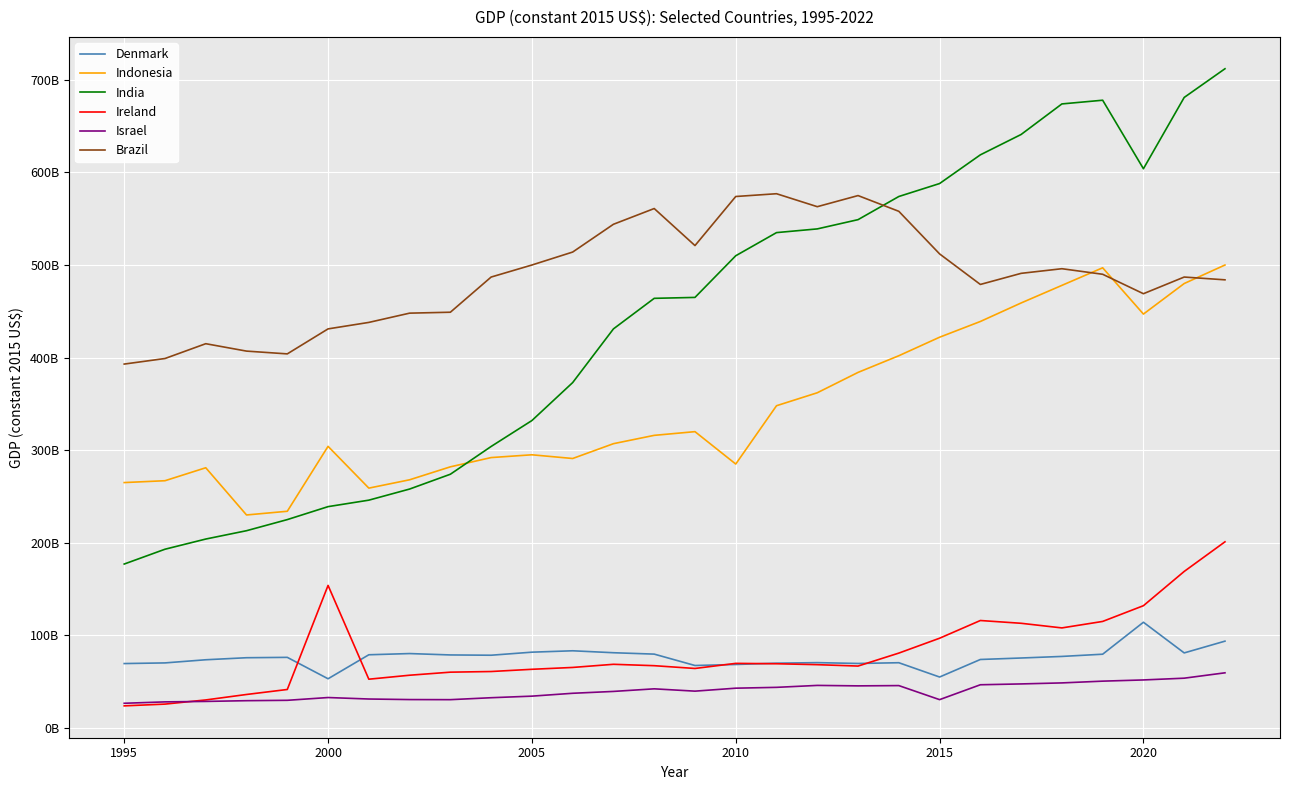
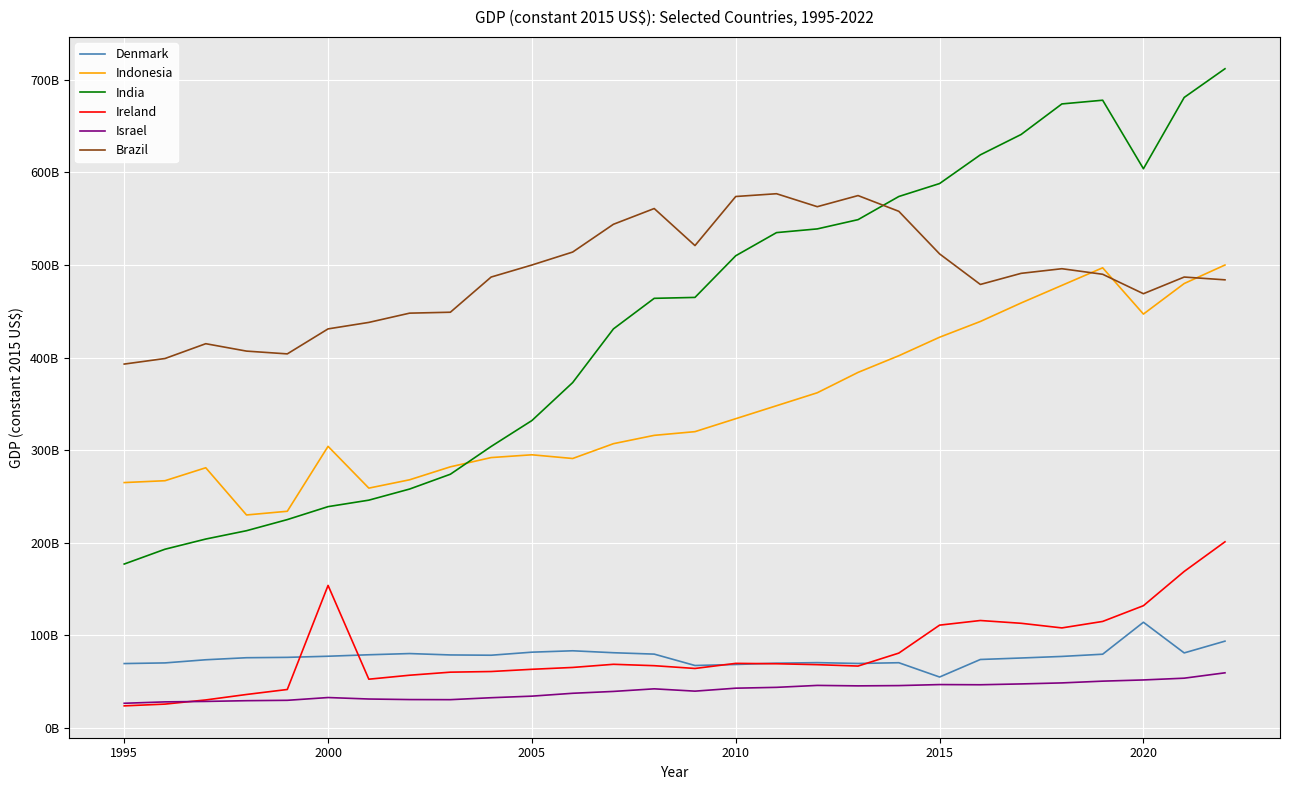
Denmark, 2000: 50000000000 -> 80000000000
Indonesia, 2010: 290000000000 -> 330000000000
Ireland, 2015: 100000000000 -> 110000000000
Israel, 2015: 30000000000 -> 50000000000
